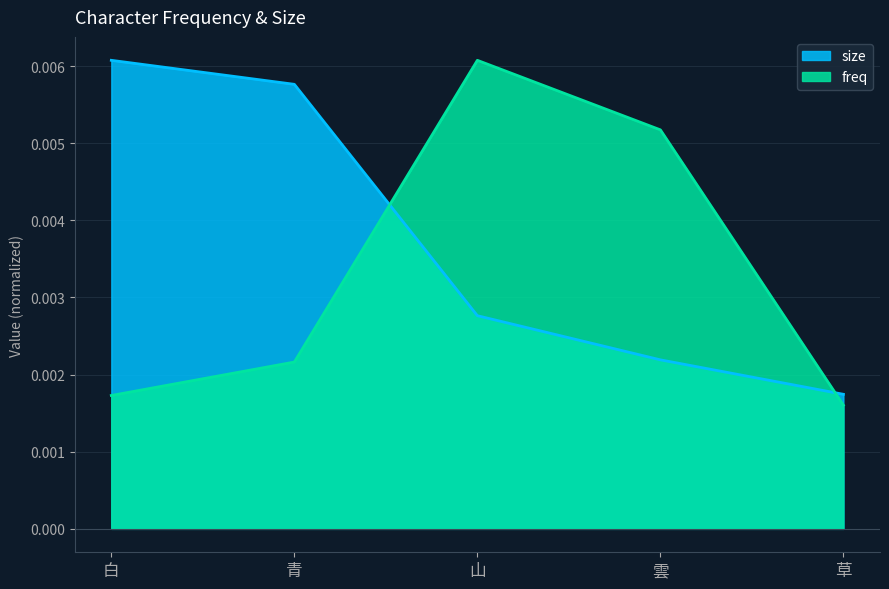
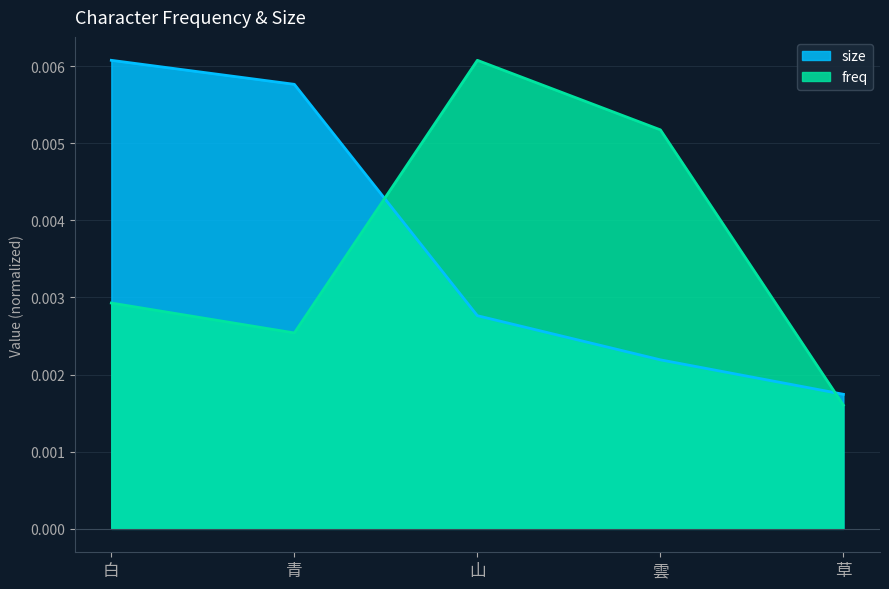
freq, 白: 0.0017 -> 0.0029
freq, 青: 0.0022 -> 0.0025
